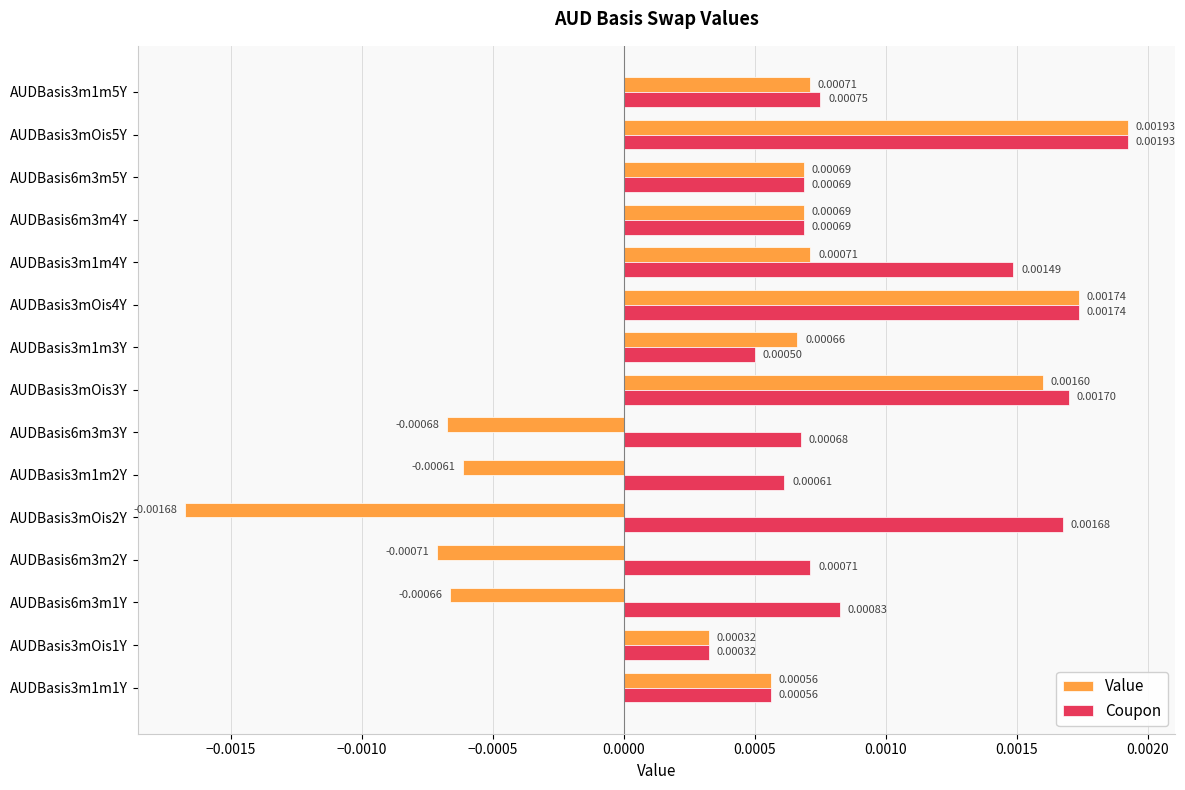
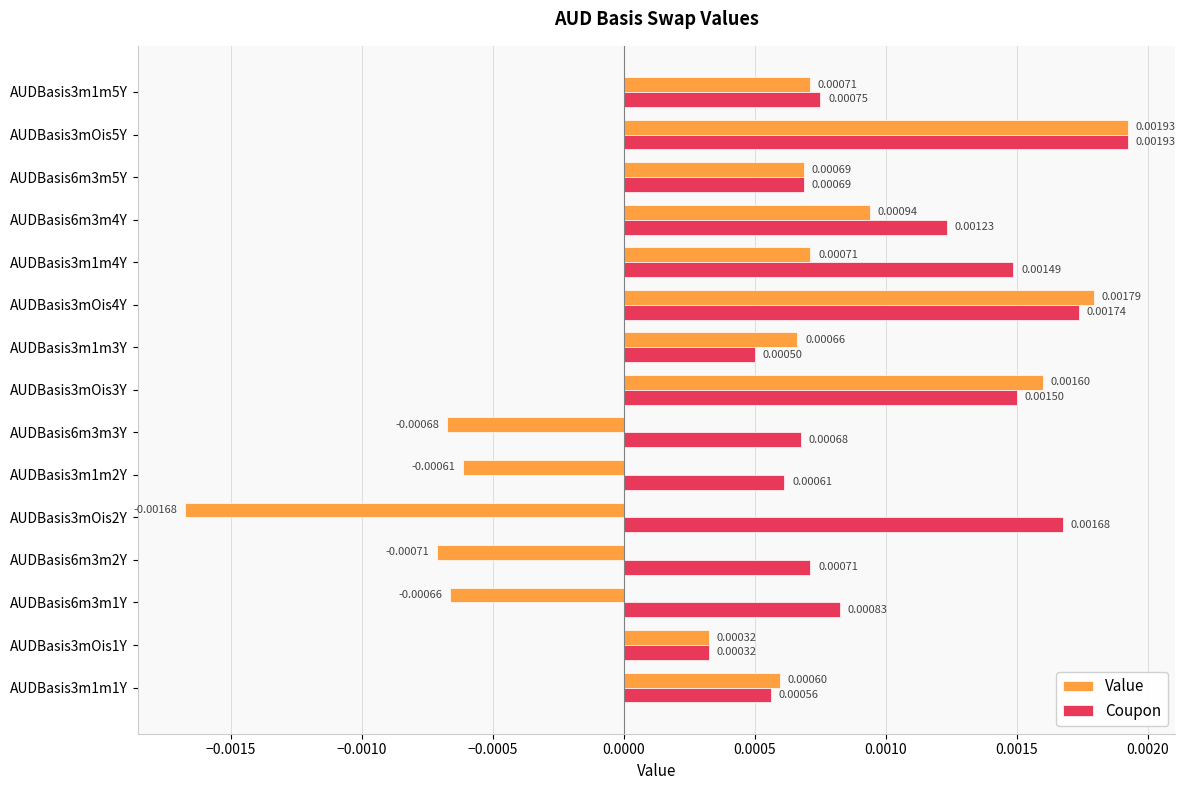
Value, AUDBasis6m3m4Y: 0.00069 -> 0.00094
Coupon, AUDBasis6m3m4Y: 0.00069 -> 0.00123
Value, AUDBasis3mOis4Y: 0.00174 -> 0.00179
Coupon, AUDBasis3mOis3Y: 0.00170 -> 0.00150
Value, AUDBasis3m1m1Y: 0.00056 -> 0.00060
